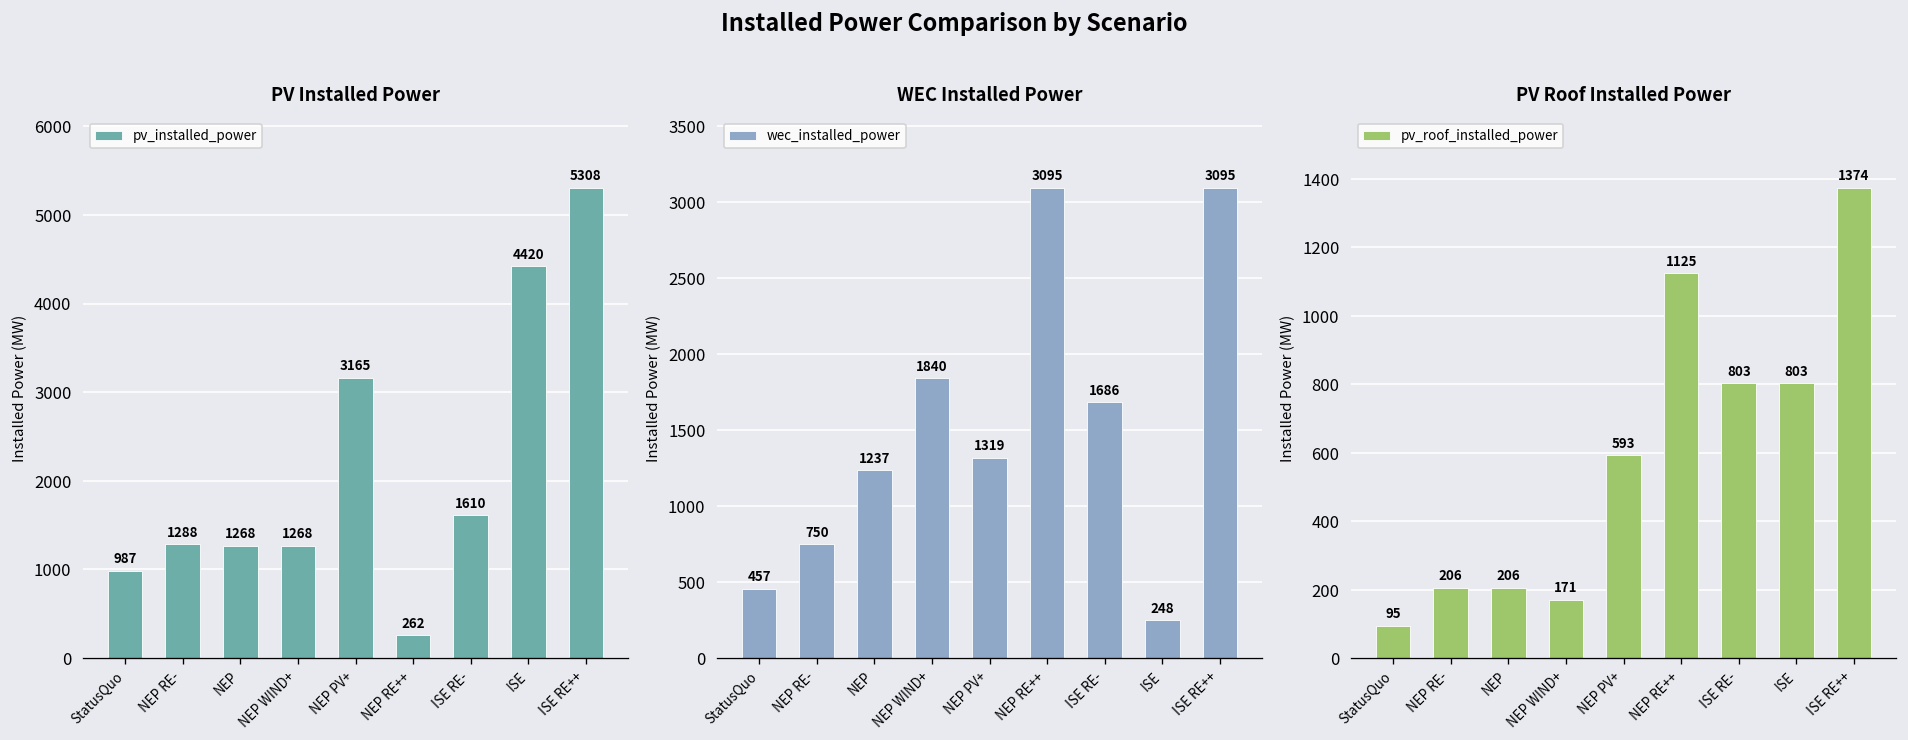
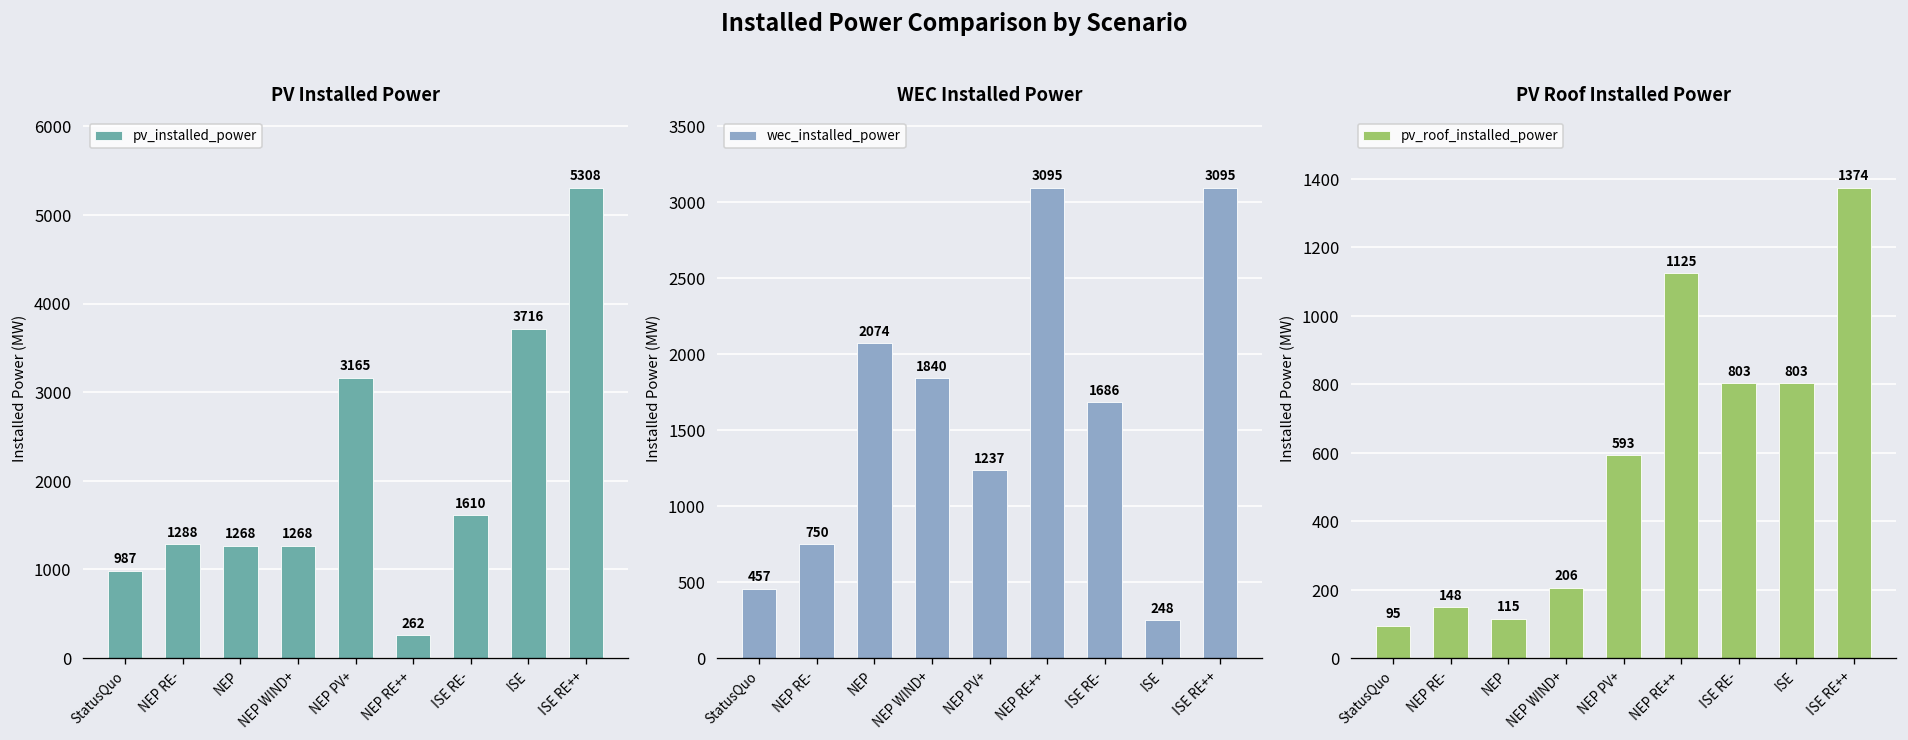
PV Installed Power, ISE: 4420 -> 3716
WEC Installed Power, NEP: 1237 -> 2074
WEC Installed Power, NEP PV+: 1319 -> 1237
PV Roof Installed Power, NEP RE-: 206 -> 148
PV Roof Installed Power, NEP: 206 -> 115
PV Roof Installed Power, NEP WIND+: 171 -> 206
